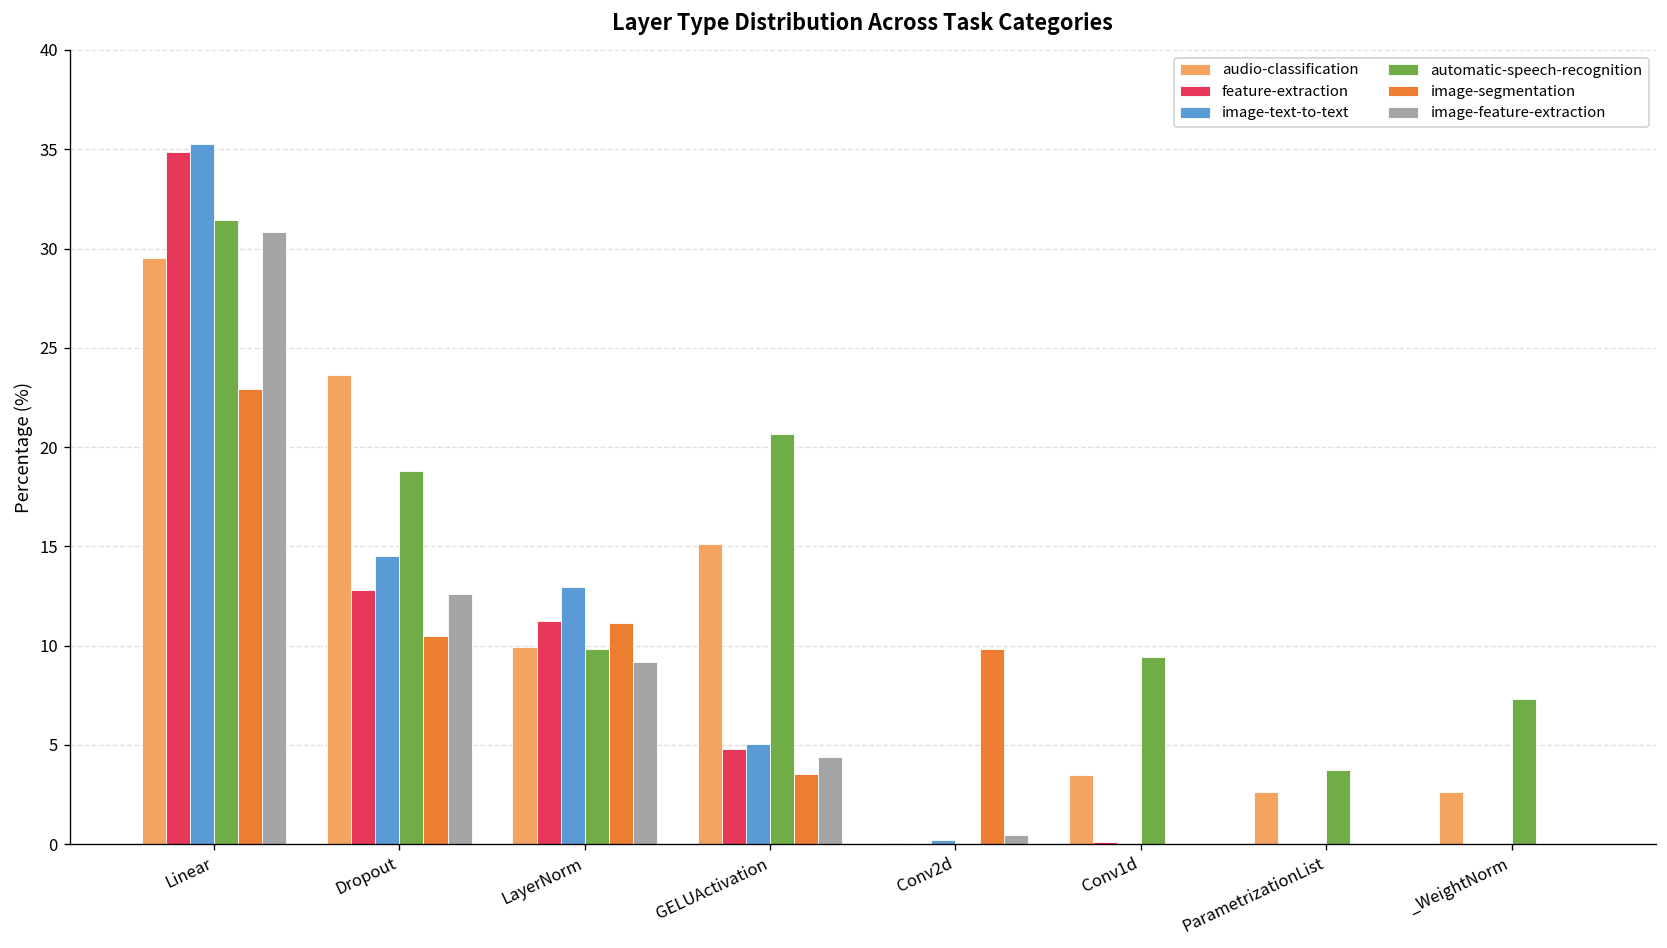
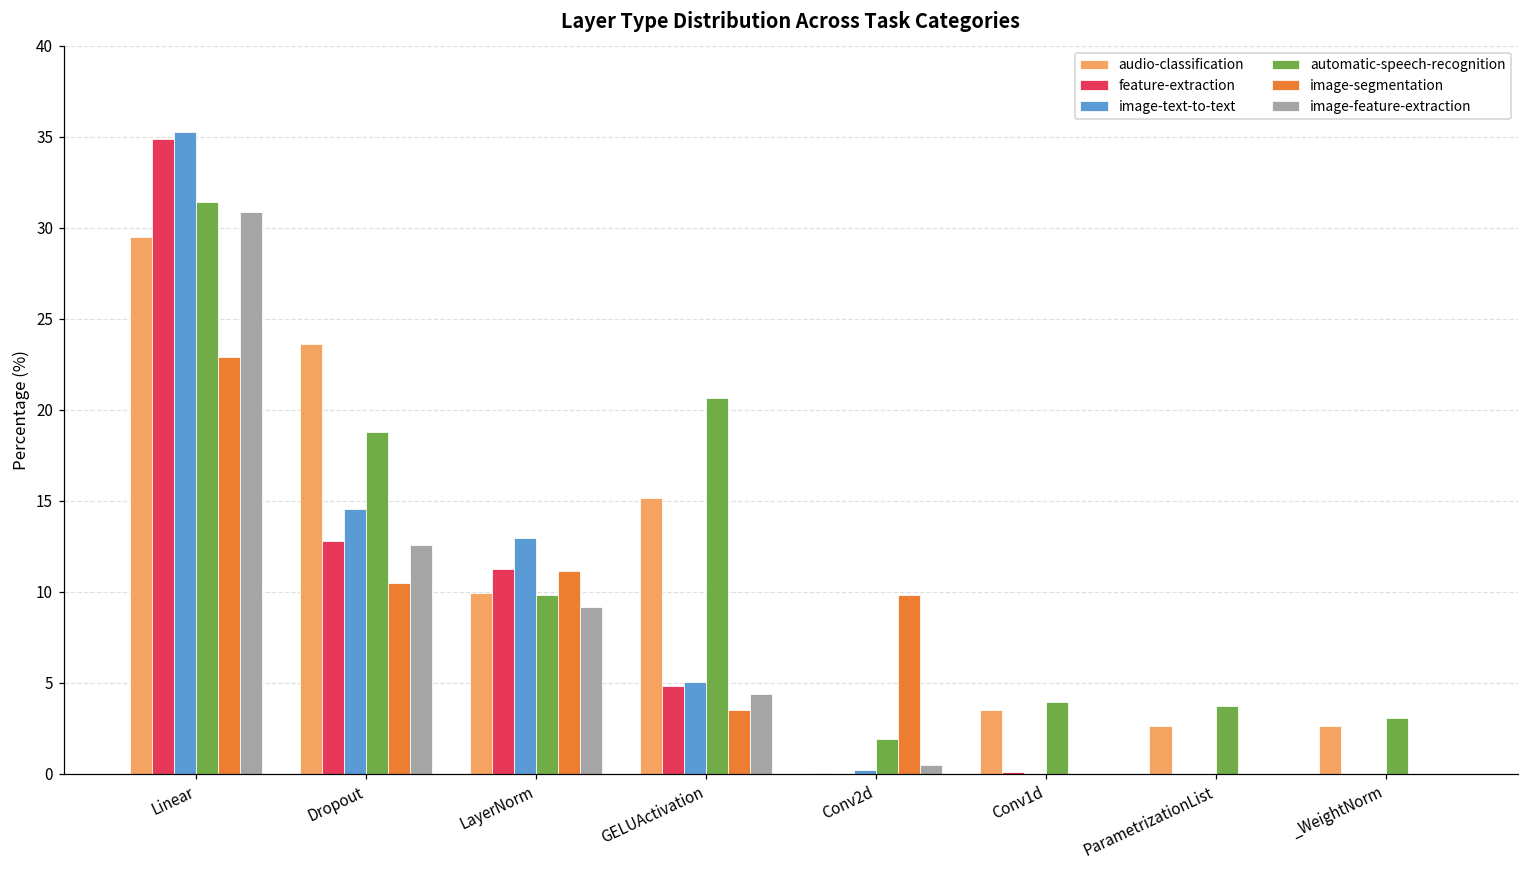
automatic-speech-recognition, Conv2d: 0.0 -> 1.9
automatic-speech-recognition, Conv1d: 9.4 -> 4.0
automatic-speech-recognition, _WeightNorm: 7.3 -> 3.0
